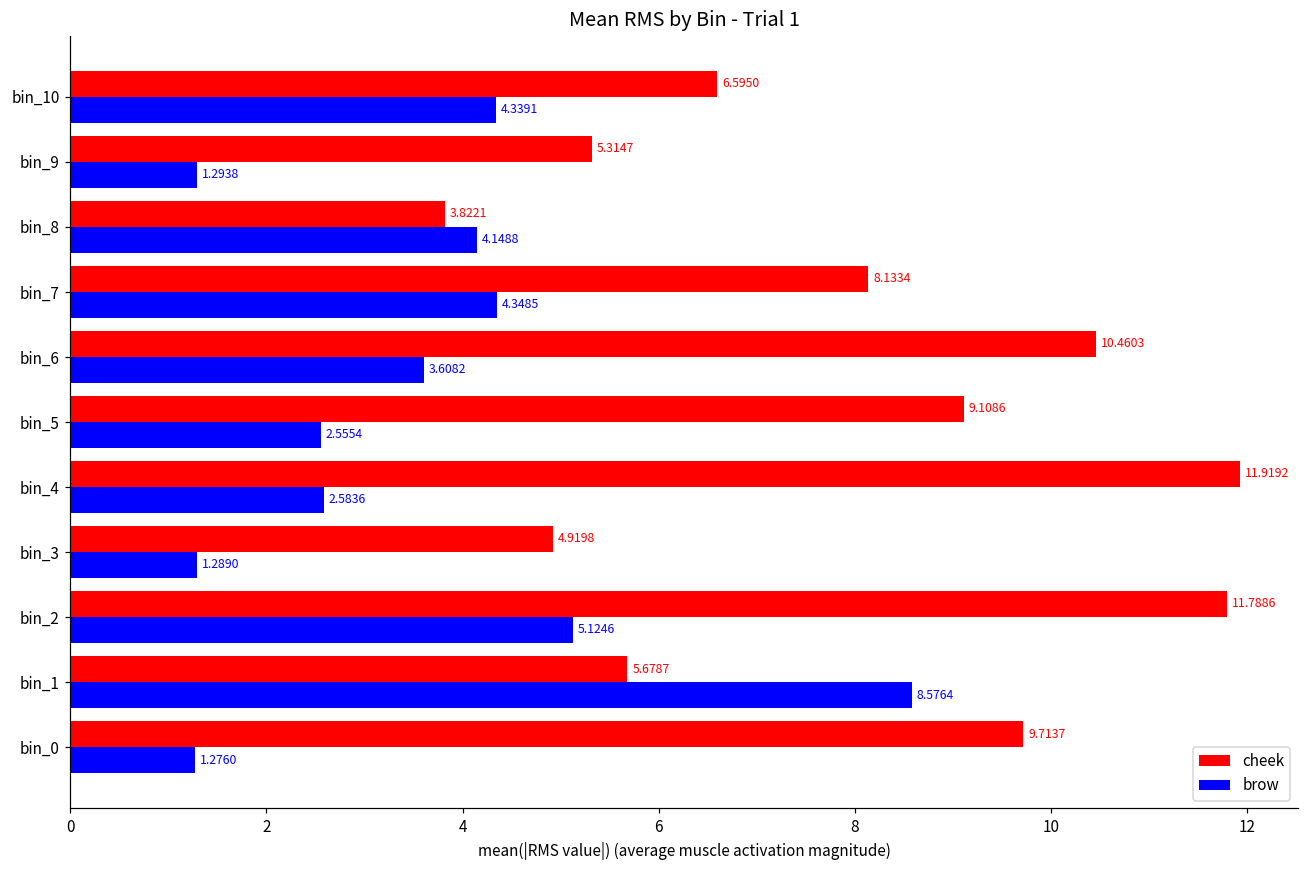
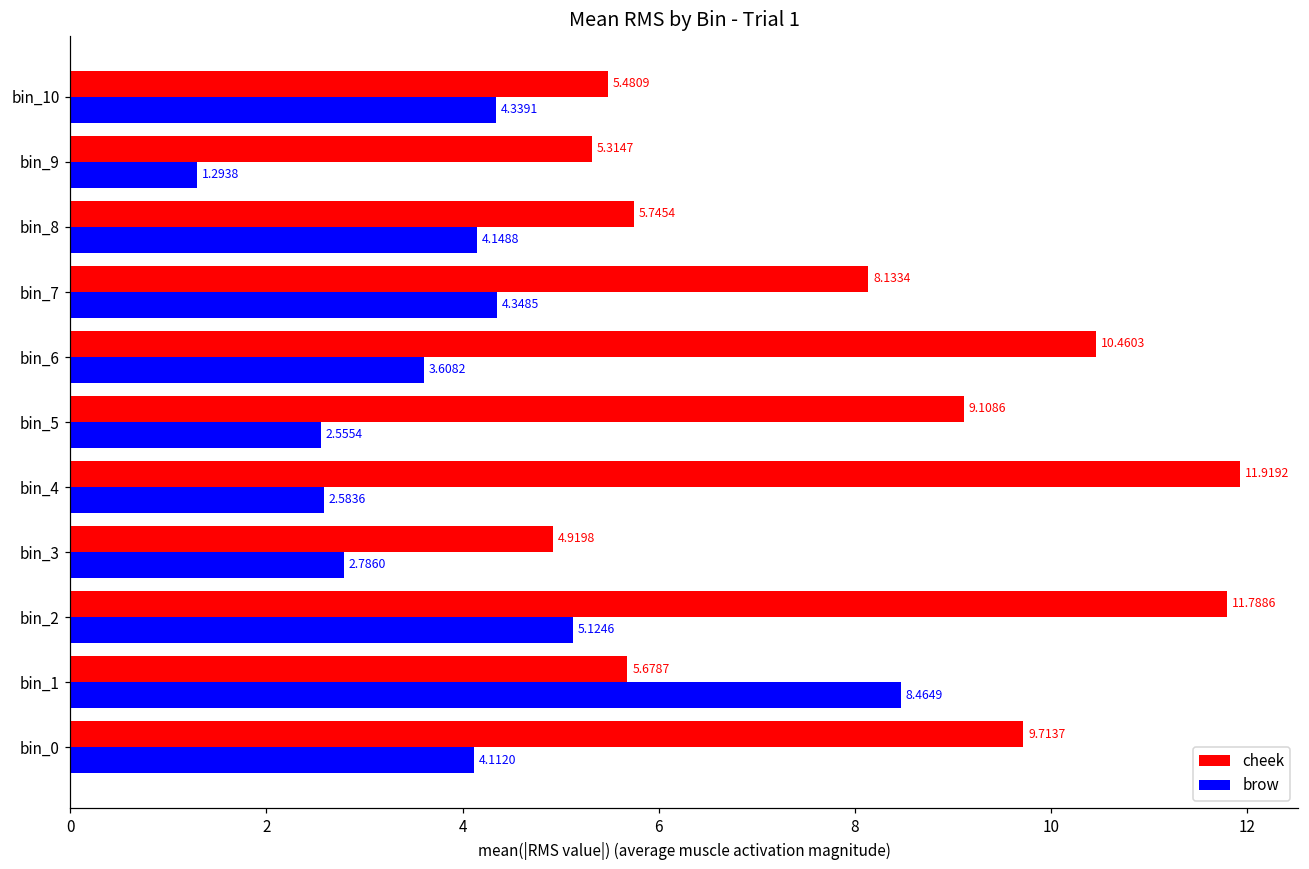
cheek, bin_10: 6.5950 -> 5.4809
cheek, bin_8: 3.8221 -> 5.7454
brow, bin_3: 1.2890 -> 2.7860
brow, bin_1: 8.5764 -> 8.4649
brow, bin_0: 1.2760 -> 4.1120
